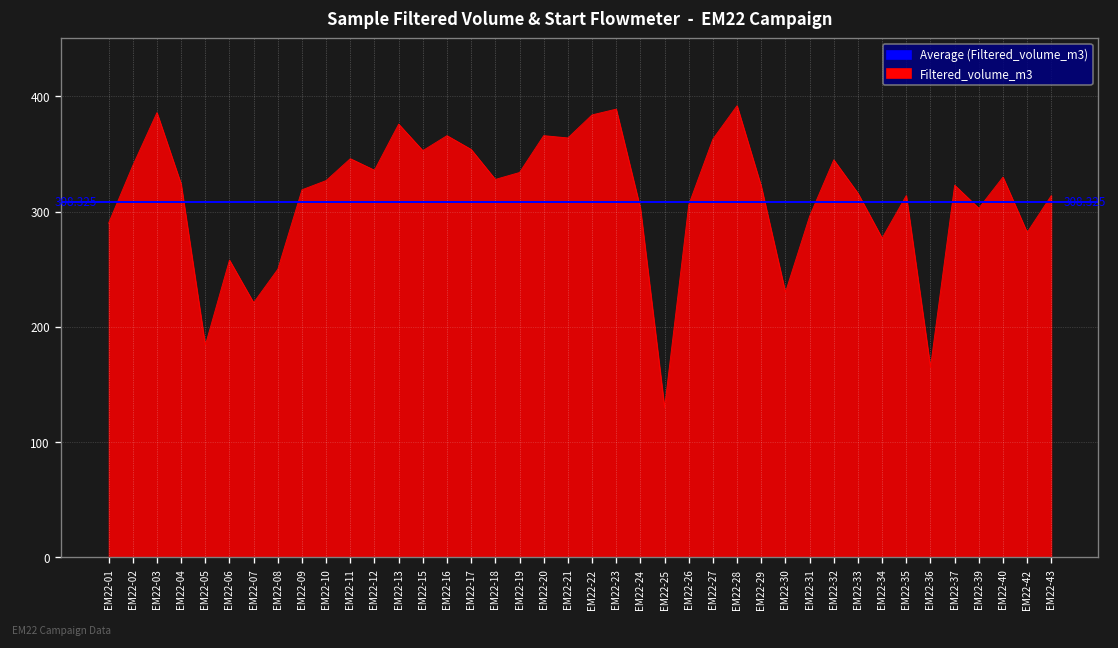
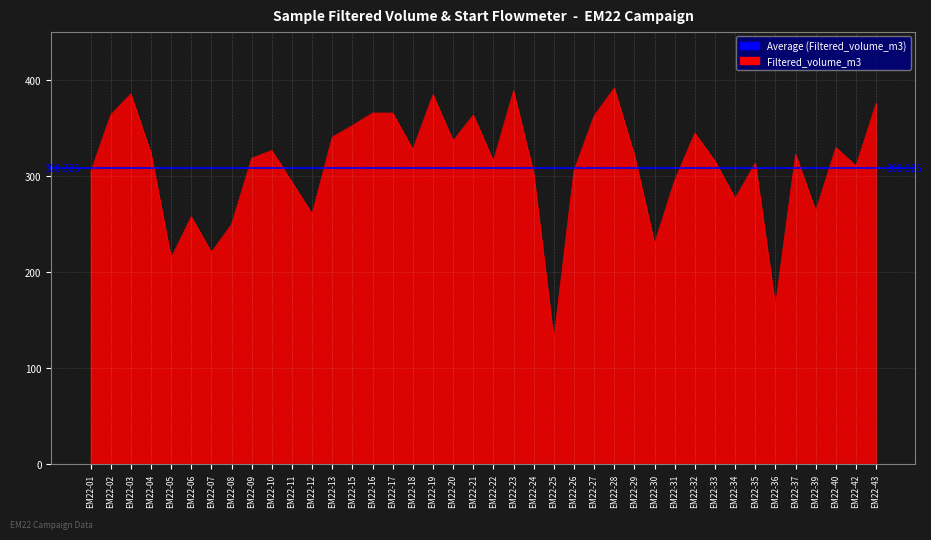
EM22-01: 290 -> 300
EM22-02: 340 -> 360
EM22-05: 180 -> 220
EM22-11: 350 -> 290
EM22-12: 340 -> 260
EM22-13: 380 -> 340
EM22-17: 350 -> 370
EM22-19: 330 -> 390
EM22-20: 370 -> 340
EM22-22: 380 -> 320
EM22-39: 300 -> 260
EM22-42: 280 -> 310
EM22-43: 310 -> 380
